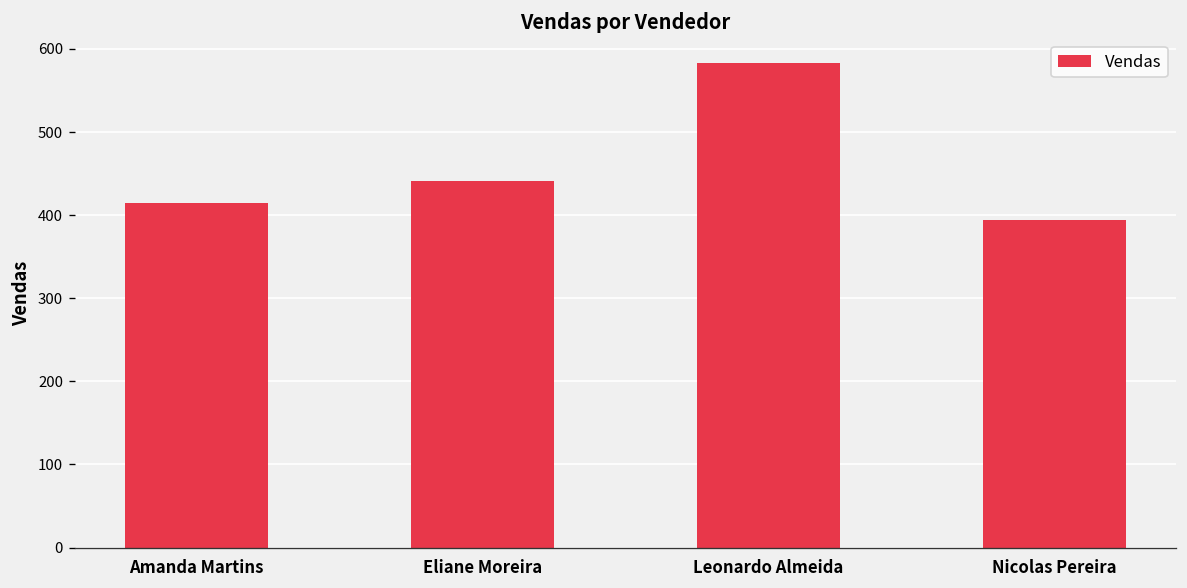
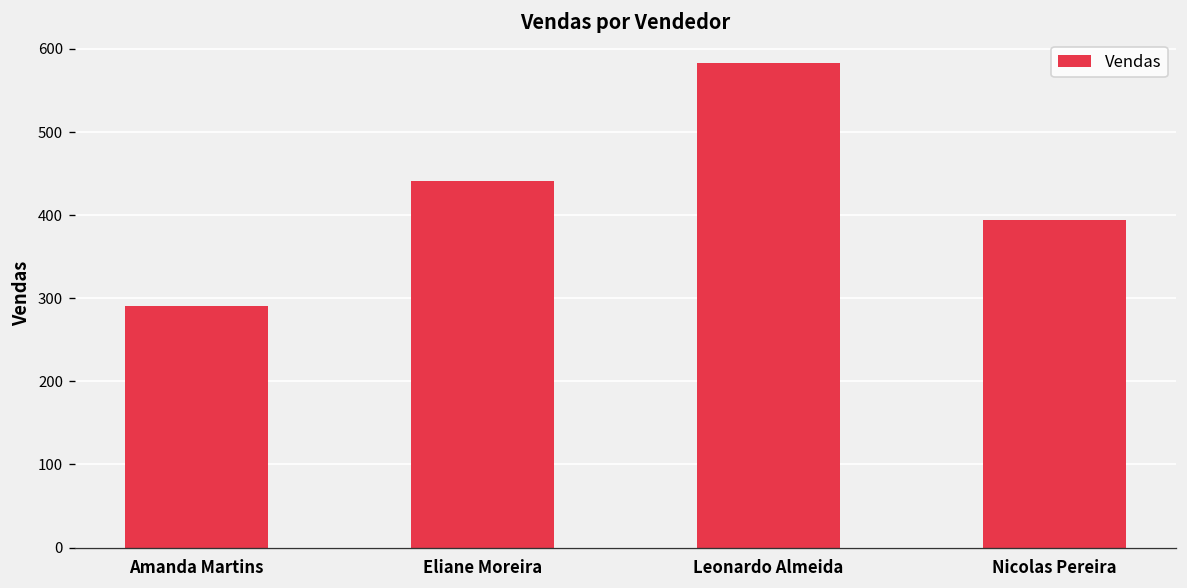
Amanda Martins: 410 -> 290
